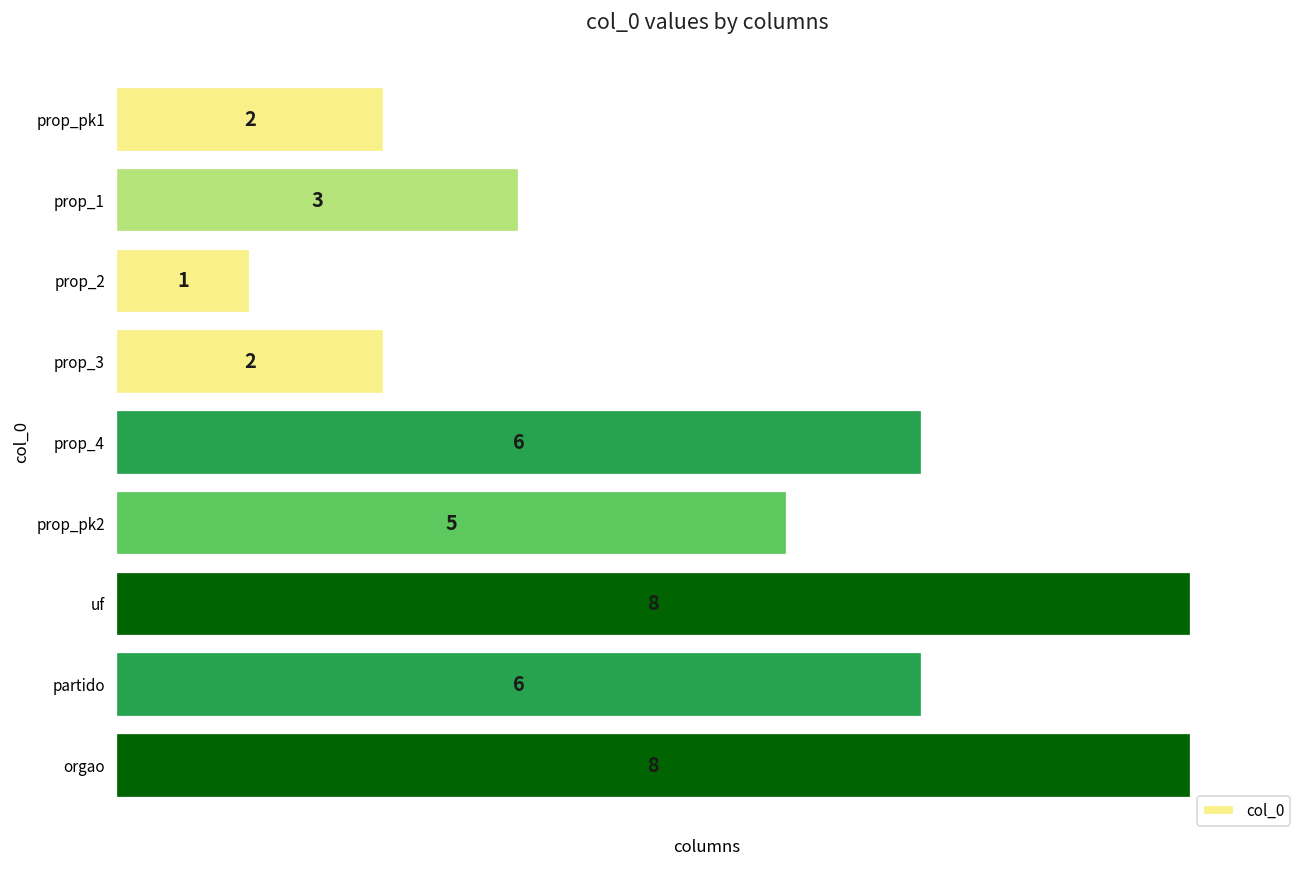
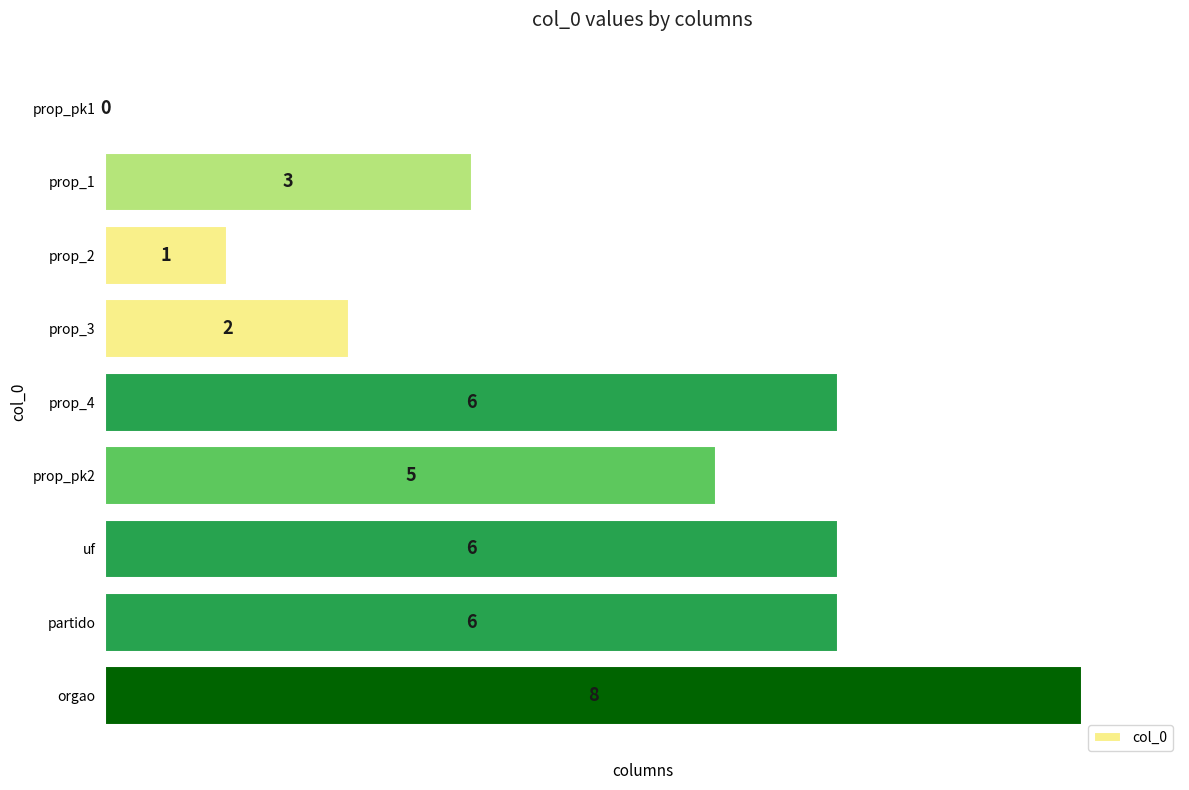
prop_pk1: 2 -> 0
uf: 8 -> 6
